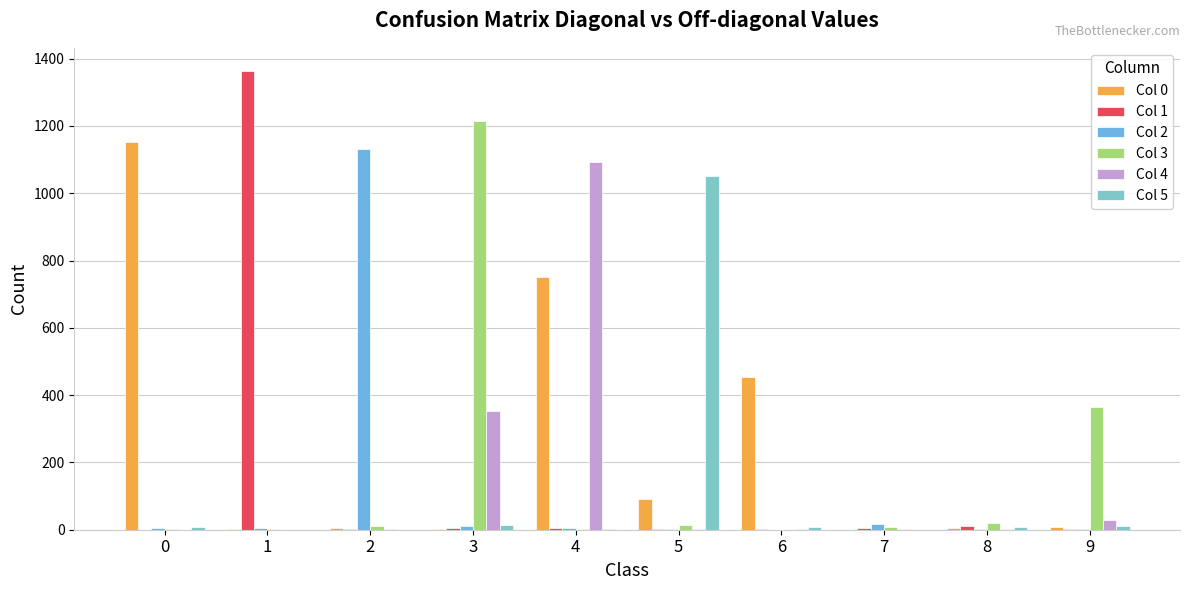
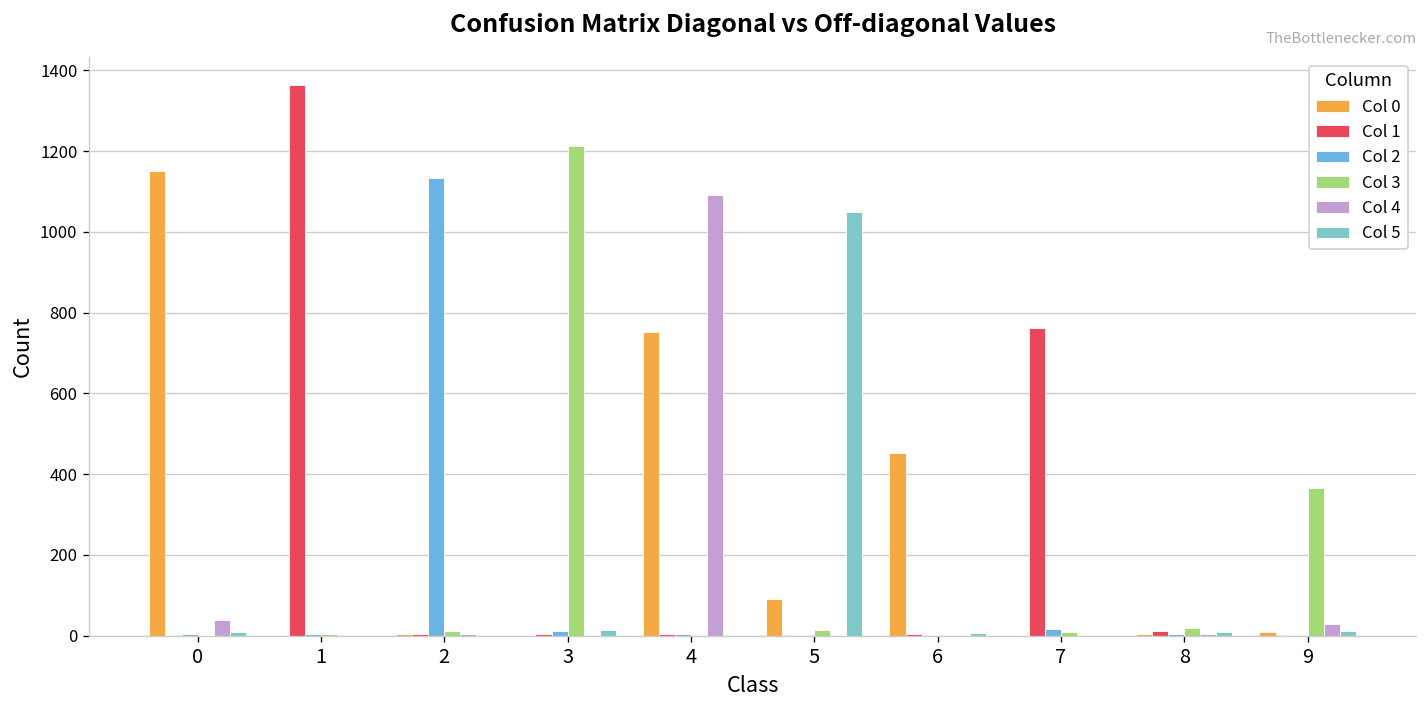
Col 4, 0: 0 -> 40
Col 4, 3: 350 -> 0
Col 1, 7: 0 -> 760
